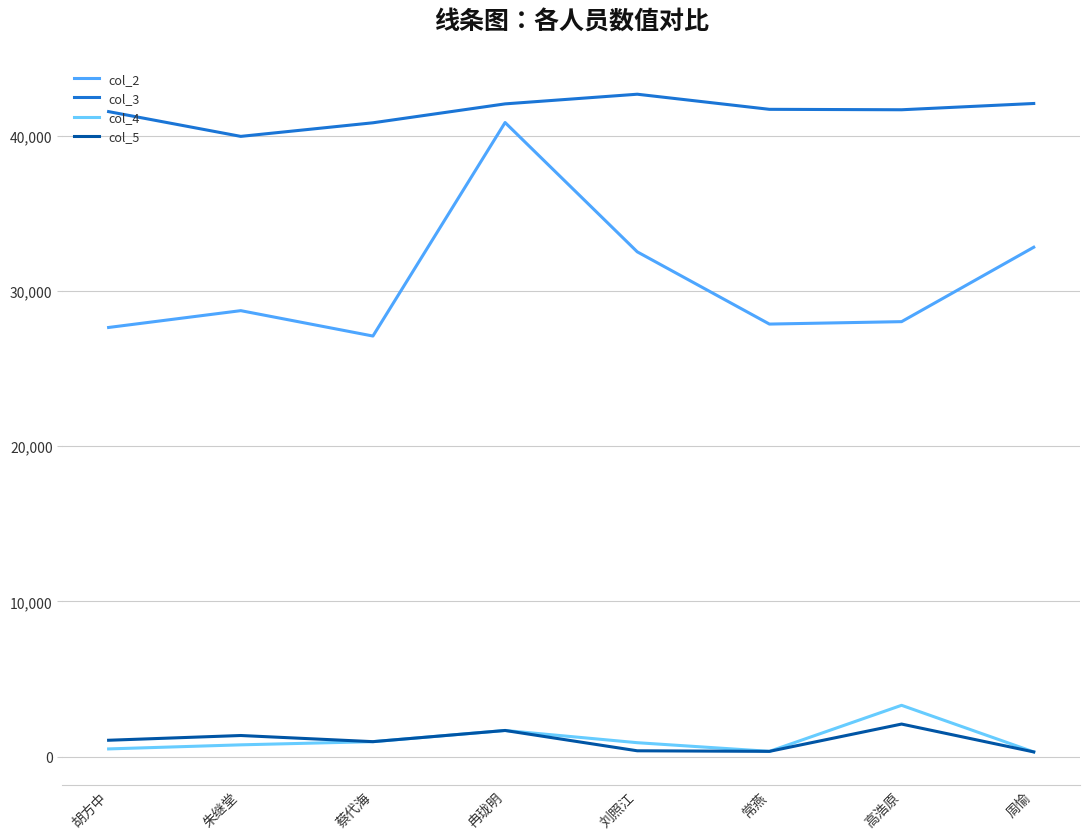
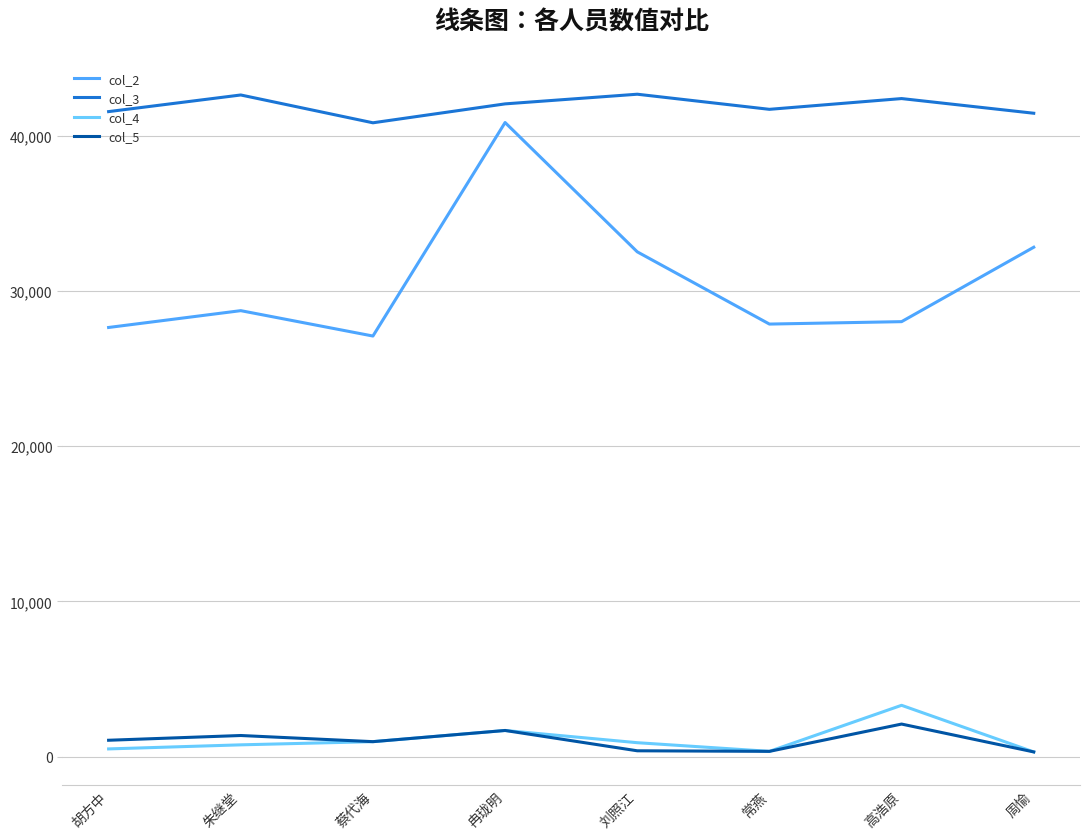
col_3, 朱继堂: 39,900 -> 42,600
col_3, 高浩原: 41,700 -> 42,400
col_3, 周愉: 42,100 -> 41,400
